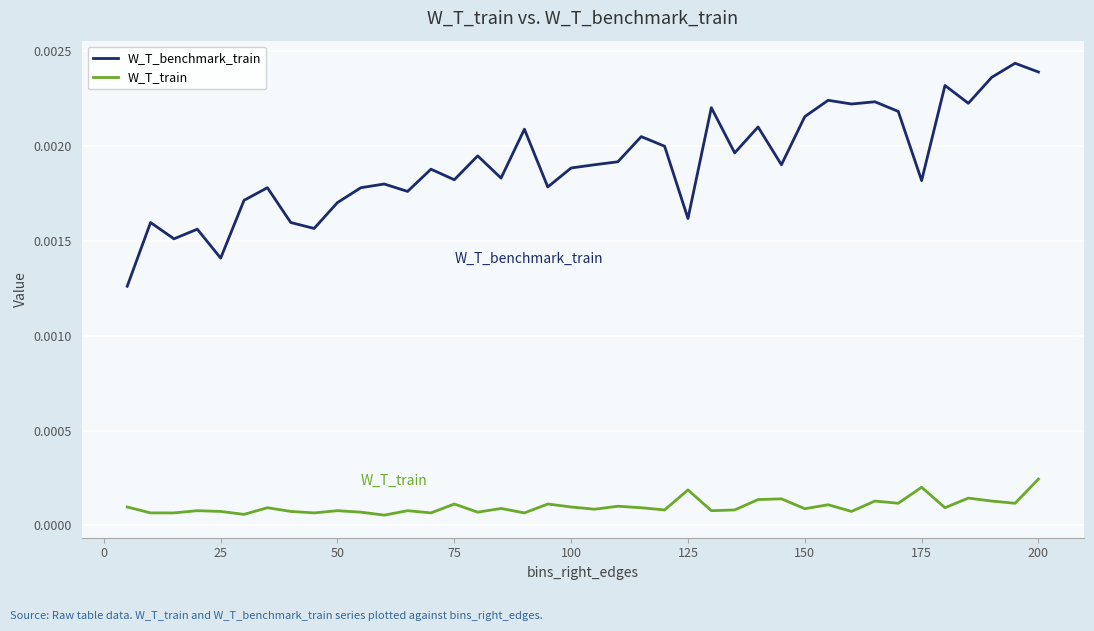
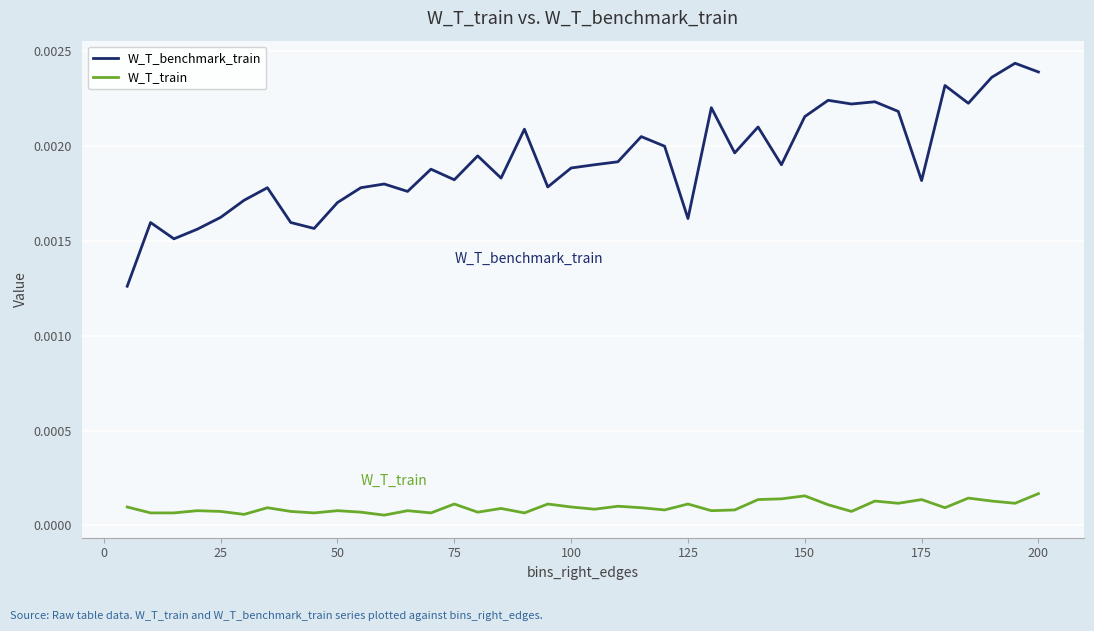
W_T_benchmark_train, 25: 0.00141 -> 0.00163
W_T_train, 125: 0.00019 -> 0.00011
W_T_train, 150: 0.00009 -> 0.00016
W_T_train, 175: 0.00020 -> 0.00014
W_T_train, 200: 0.00024 -> 0.00017
